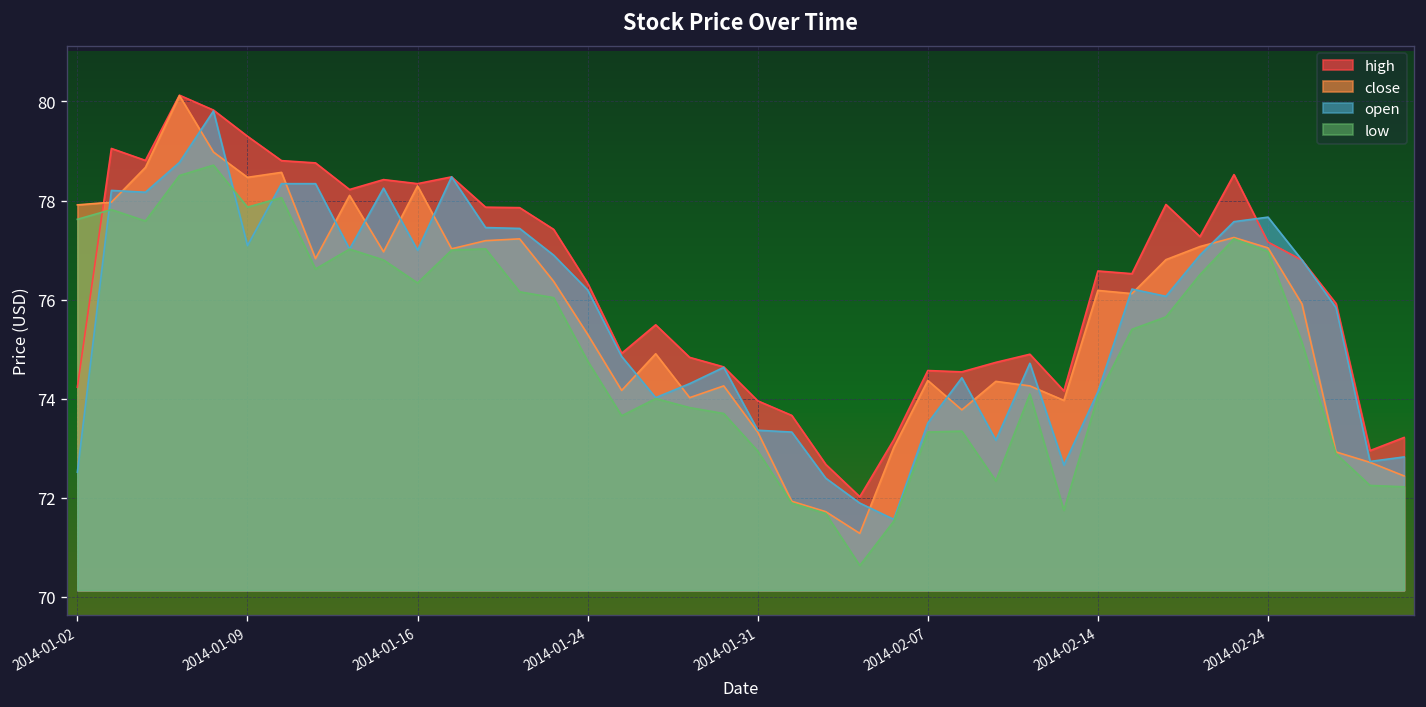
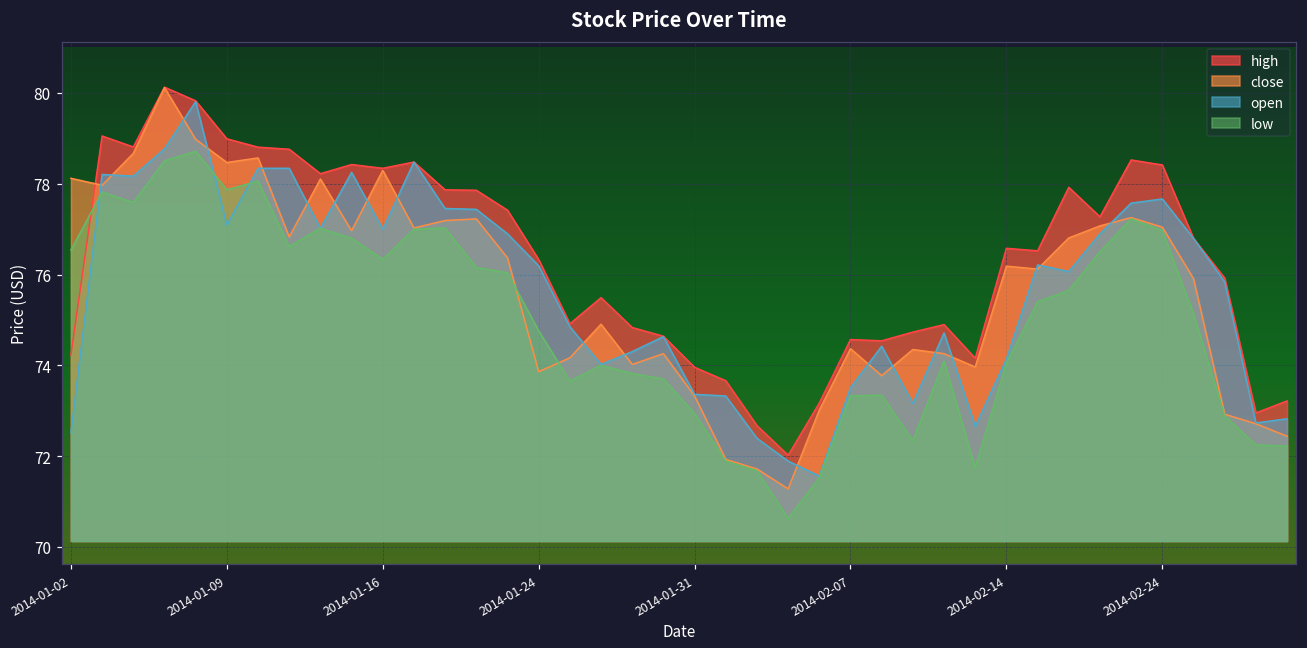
close, 2014-01-02: 77.9 -> 78.1
low, 2014-01-02: 77.6 -> 76.5
high, 2014-01-09: 79.3 -> 79.0
close, 2014-01-24: 75.3 -> 73.9
high, 2014-02-24: 77.2 -> 78.4
